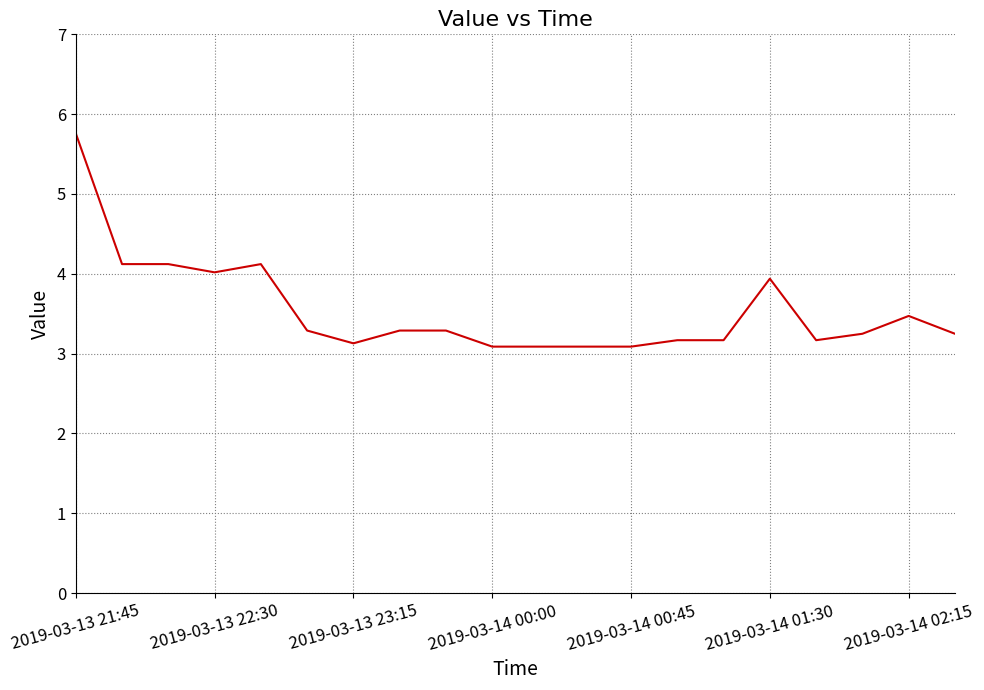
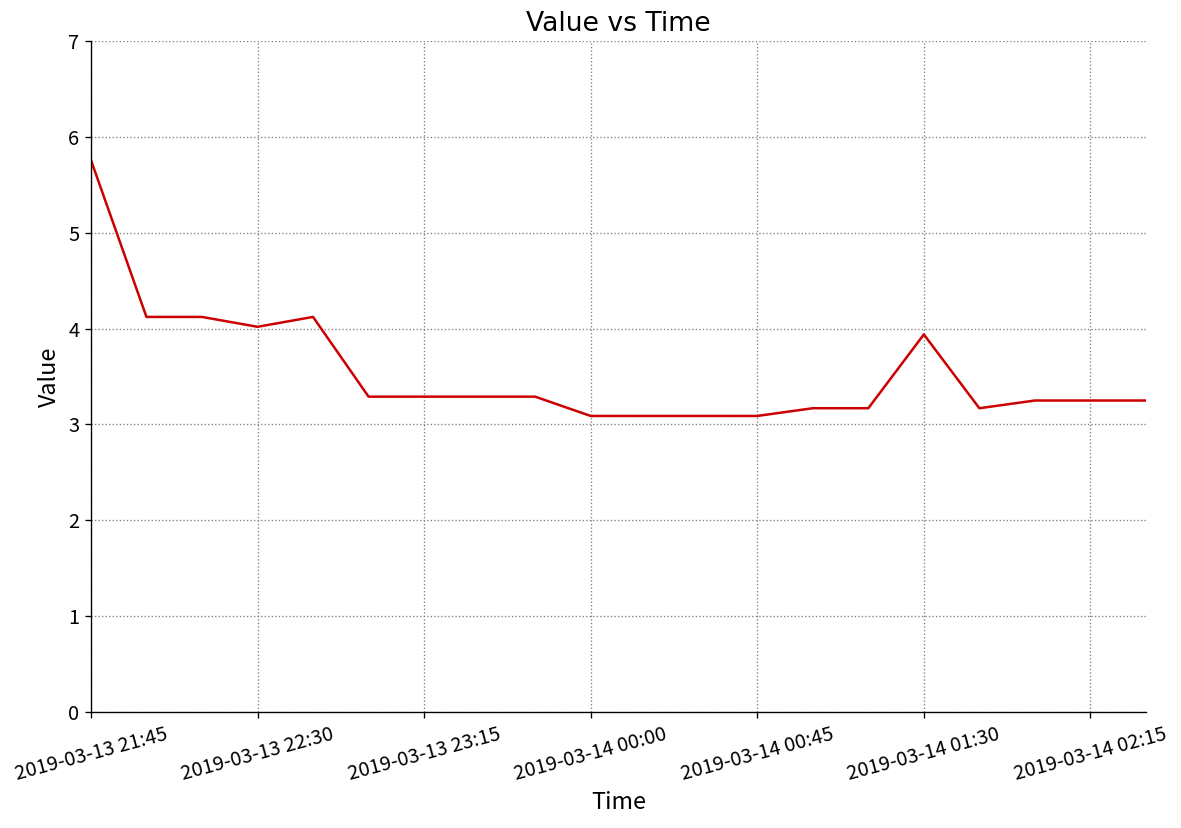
2019-03-13 23:15: 3.1 -> 3.3
2019-03-14 02:15: 3.5 -> 3.2
